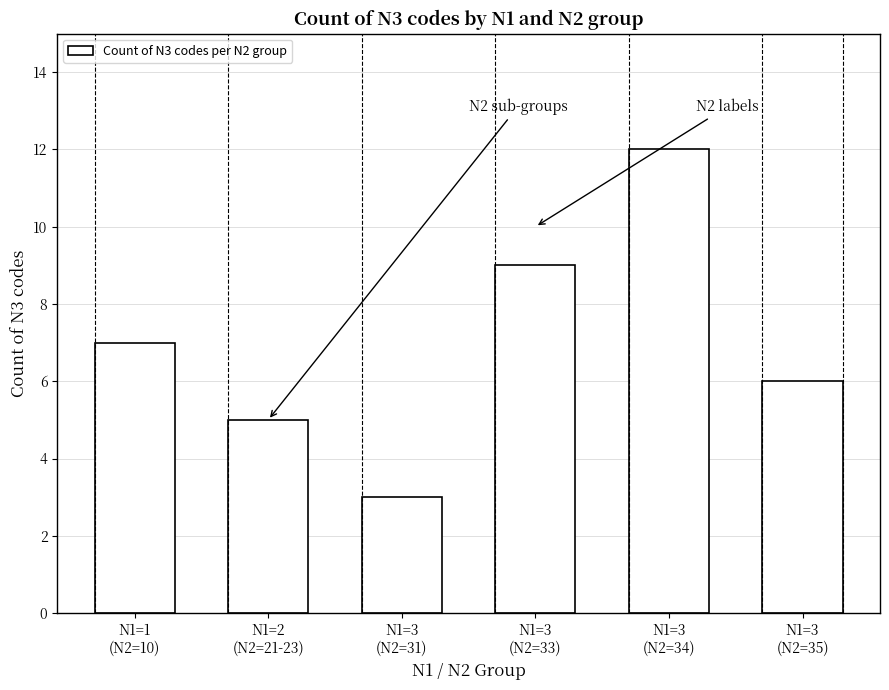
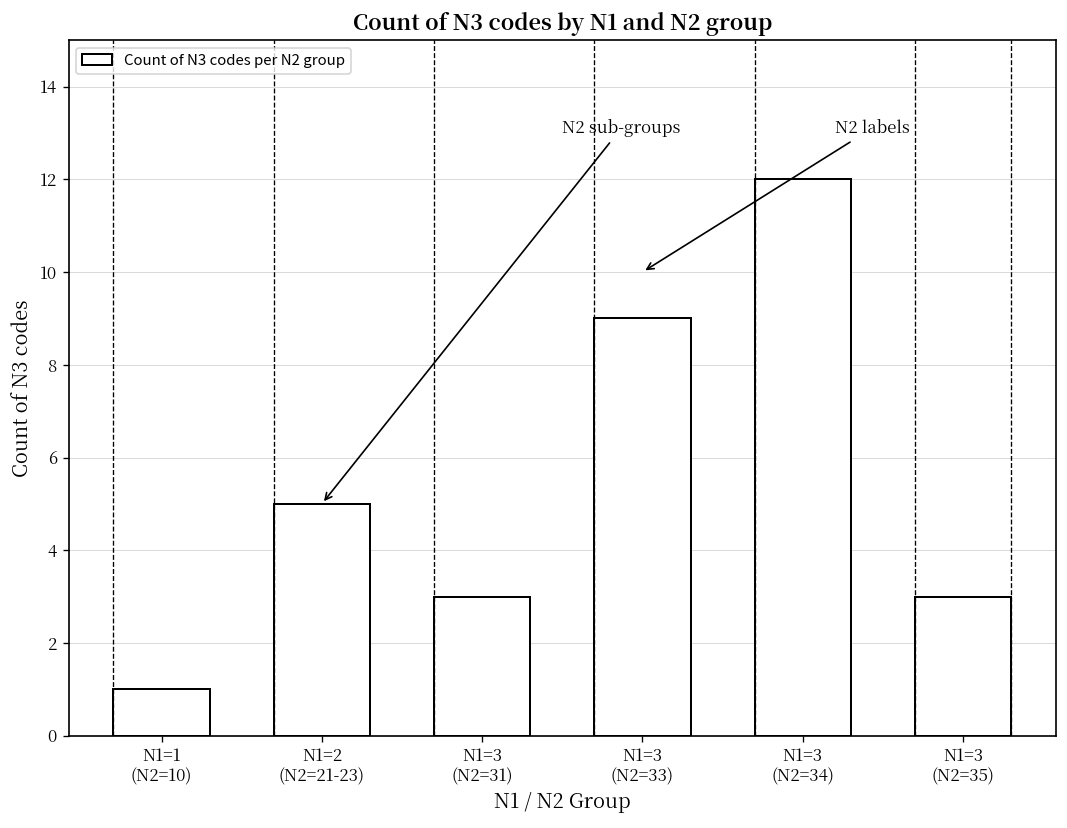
N1=1 (N2=10): 7 -> 1
N1=3 (N2=35): 6 -> 3
